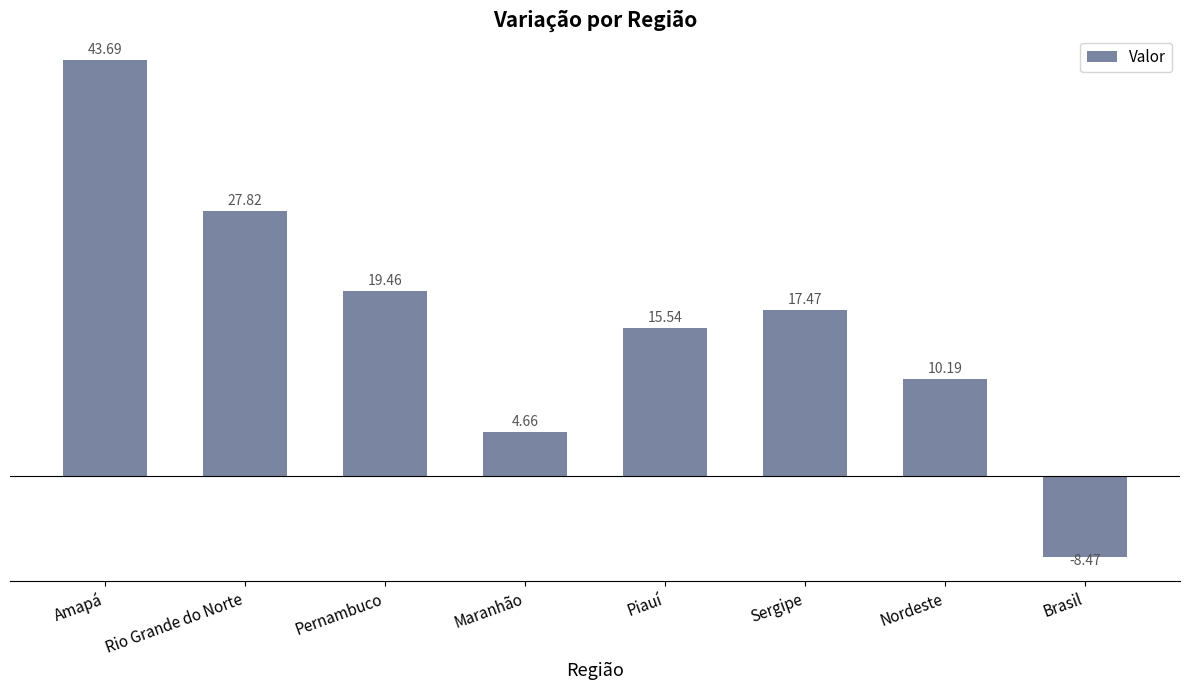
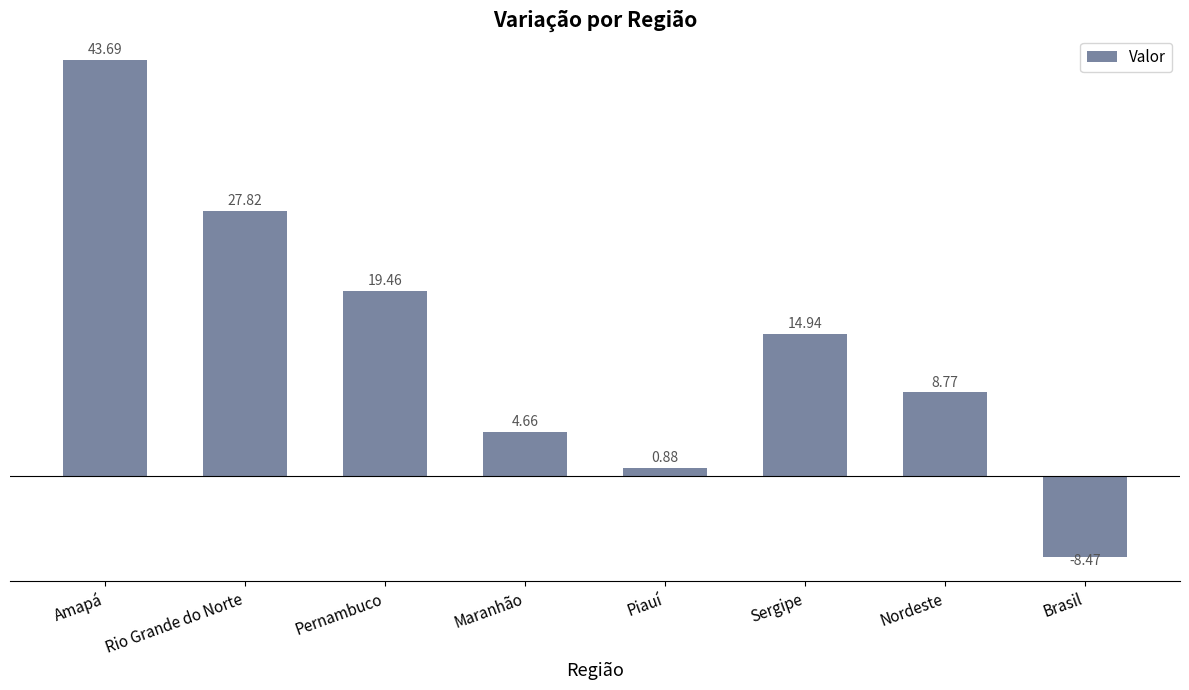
Piauí: 15.54 -> 0.88
Sergipe: 17.47 -> 14.94
Nordeste: 10.19 -> 8.77
